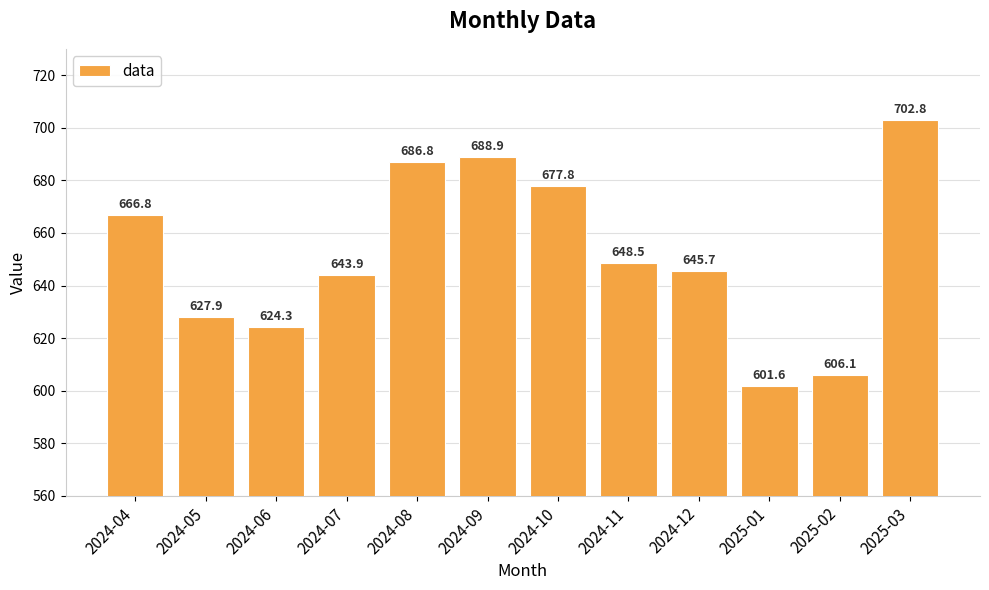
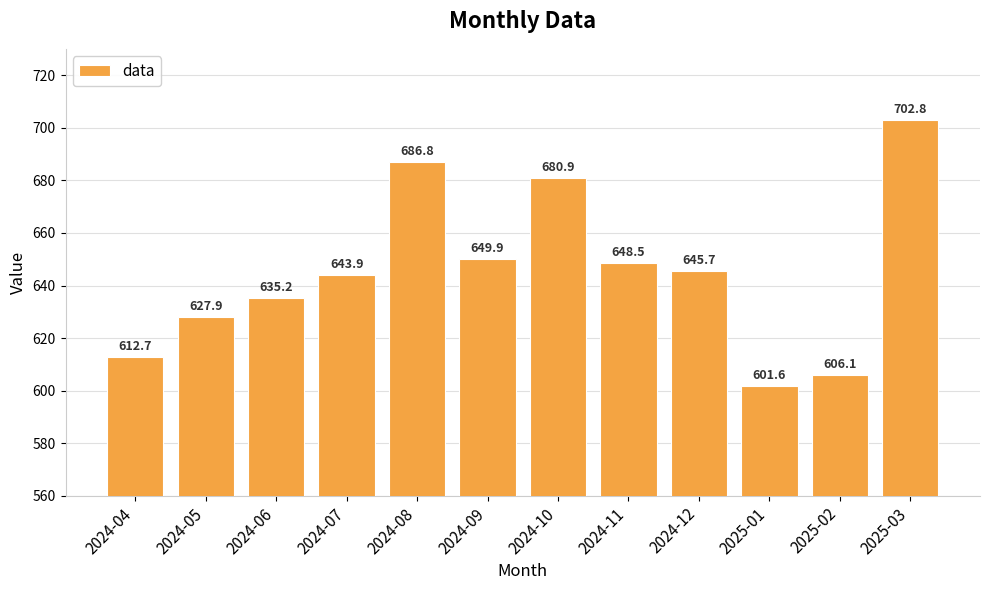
2024-04: 666.8 -> 612.7
2024-06: 624.3 -> 635.2
2024-09: 688.9 -> 649.9
2024-10: 677.8 -> 680.9
